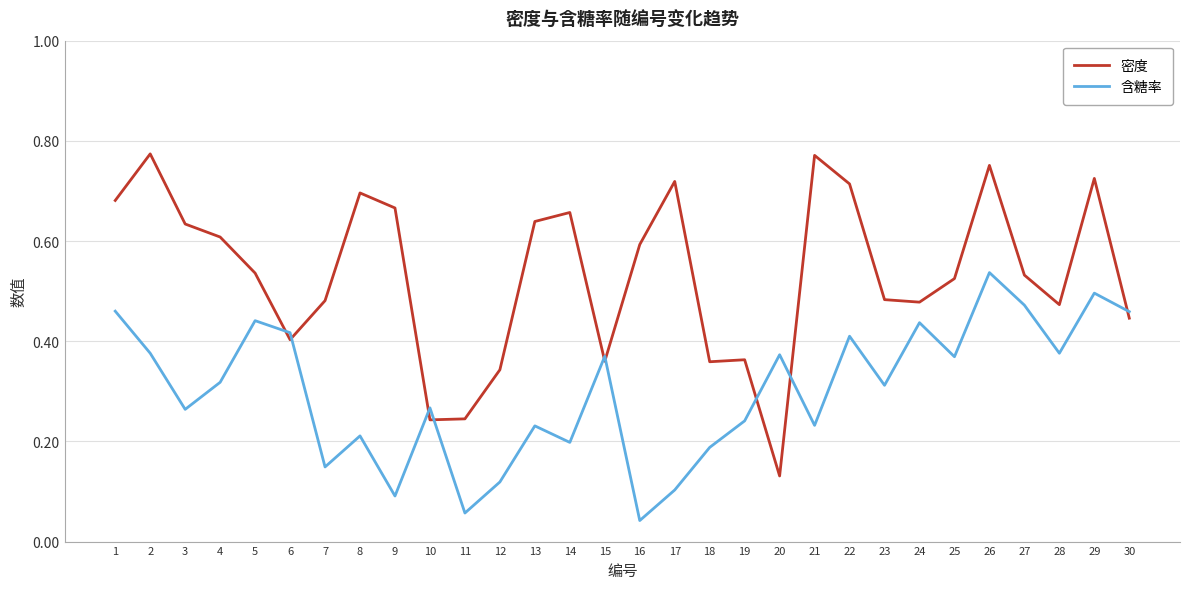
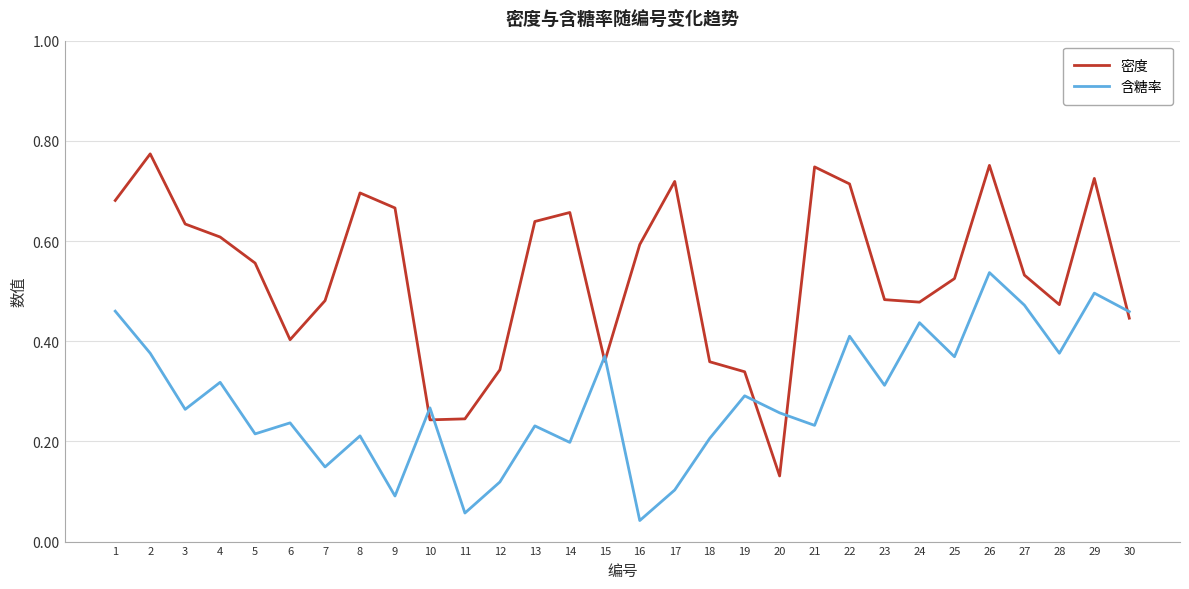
密度, 5: 0.54 -> 0.56
含糖率, 5: 0.44 -> 0.22
含糖率, 6: 0.42 -> 0.24
含糖率, 18: 0.19 -> 0.21
密度, 19: 0.36 -> 0.34
含糖率, 19: 0.24 -> 0.29
含糖率, 20: 0.37 -> 0.26
密度, 21: 0.77 -> 0.75
